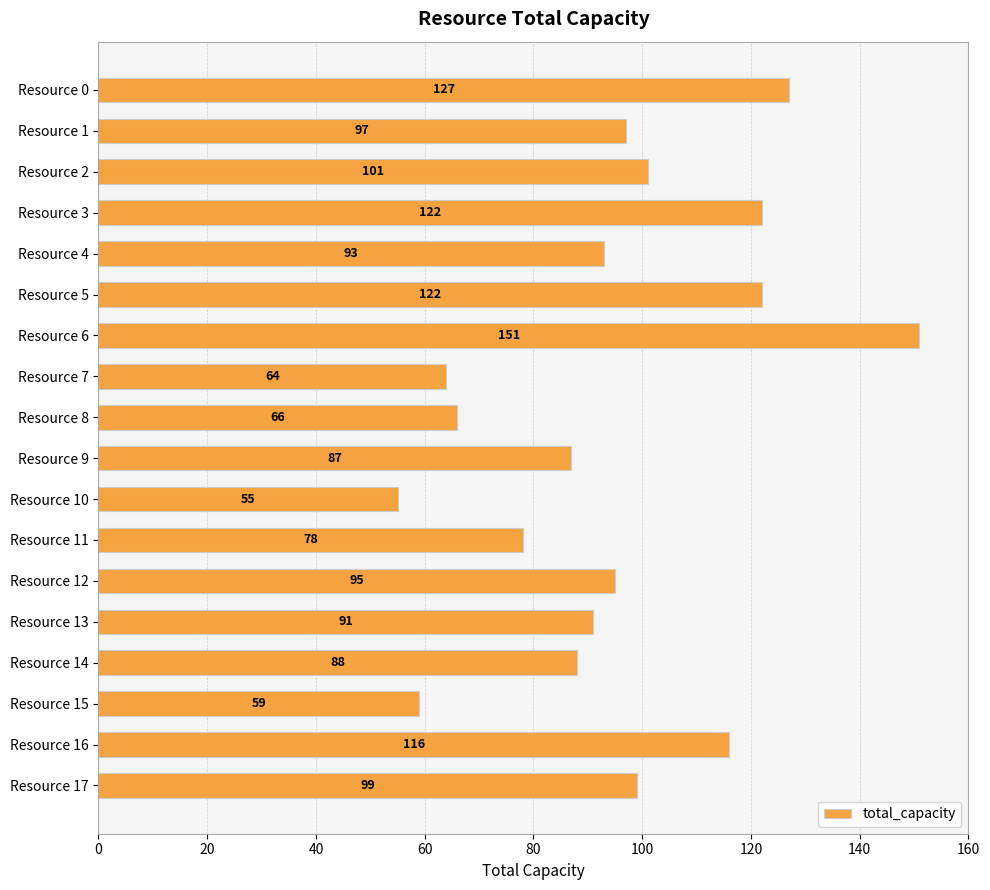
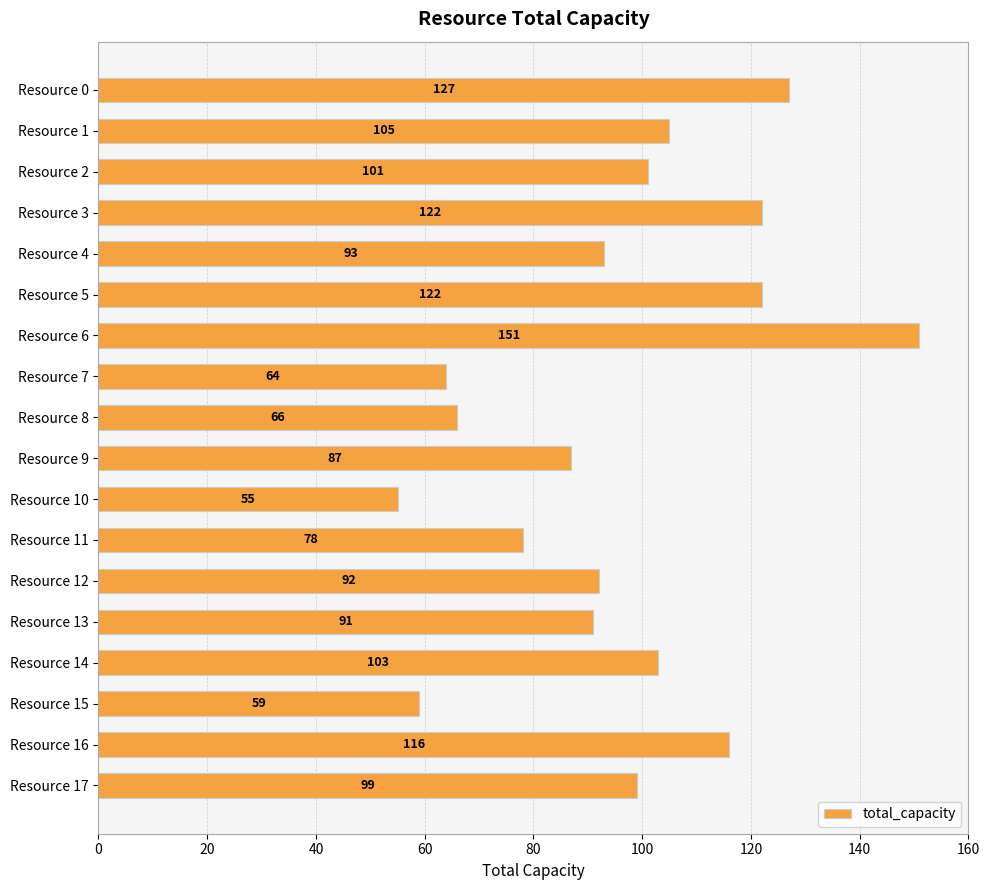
Resource 1: 97 -> 105
Resource 12: 95 -> 92
Resource 14: 88 -> 103
